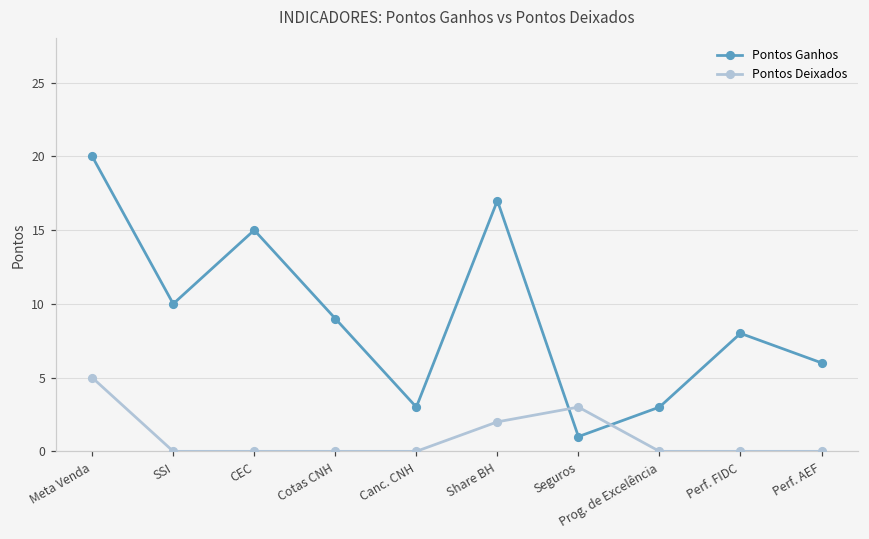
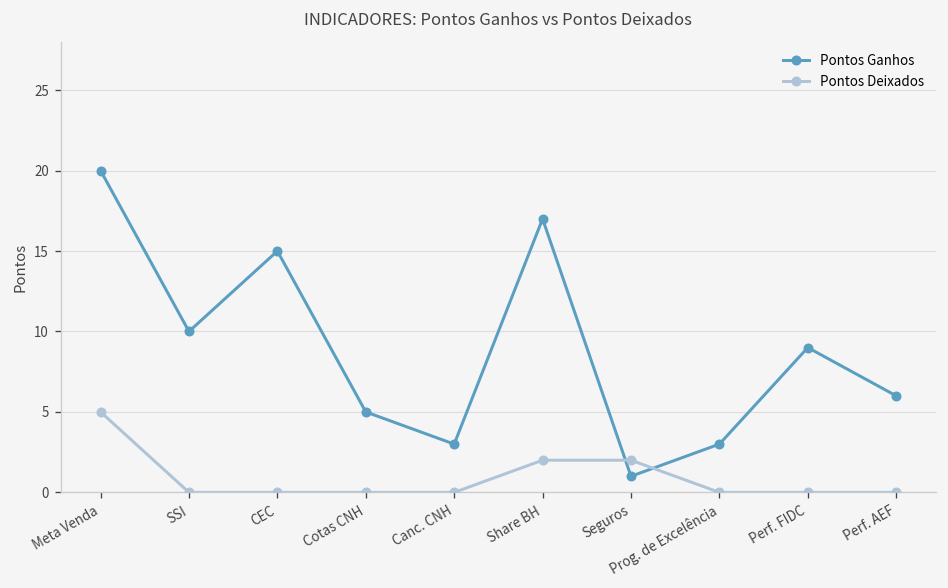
Pontos Ganhos, Cotas CNH: 9 -> 5
Pontos Deixados, Seguros: 3 -> 2
Pontos Ganhos, Perf. FIDC: 8 -> 9
